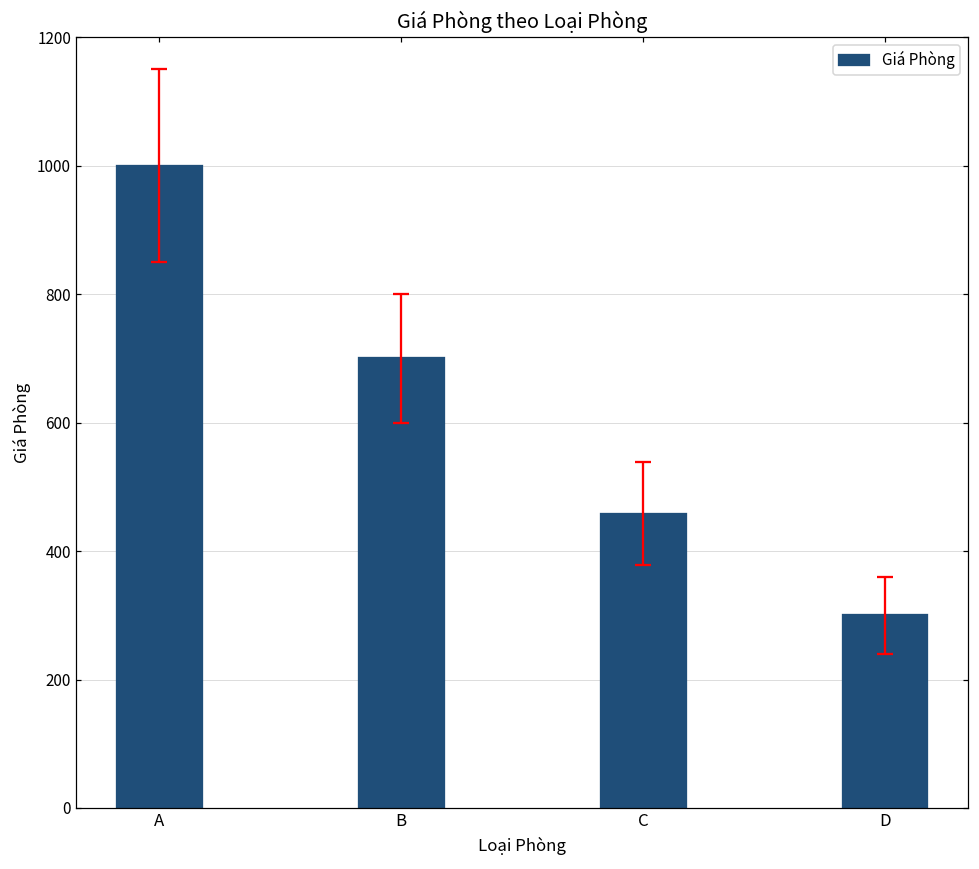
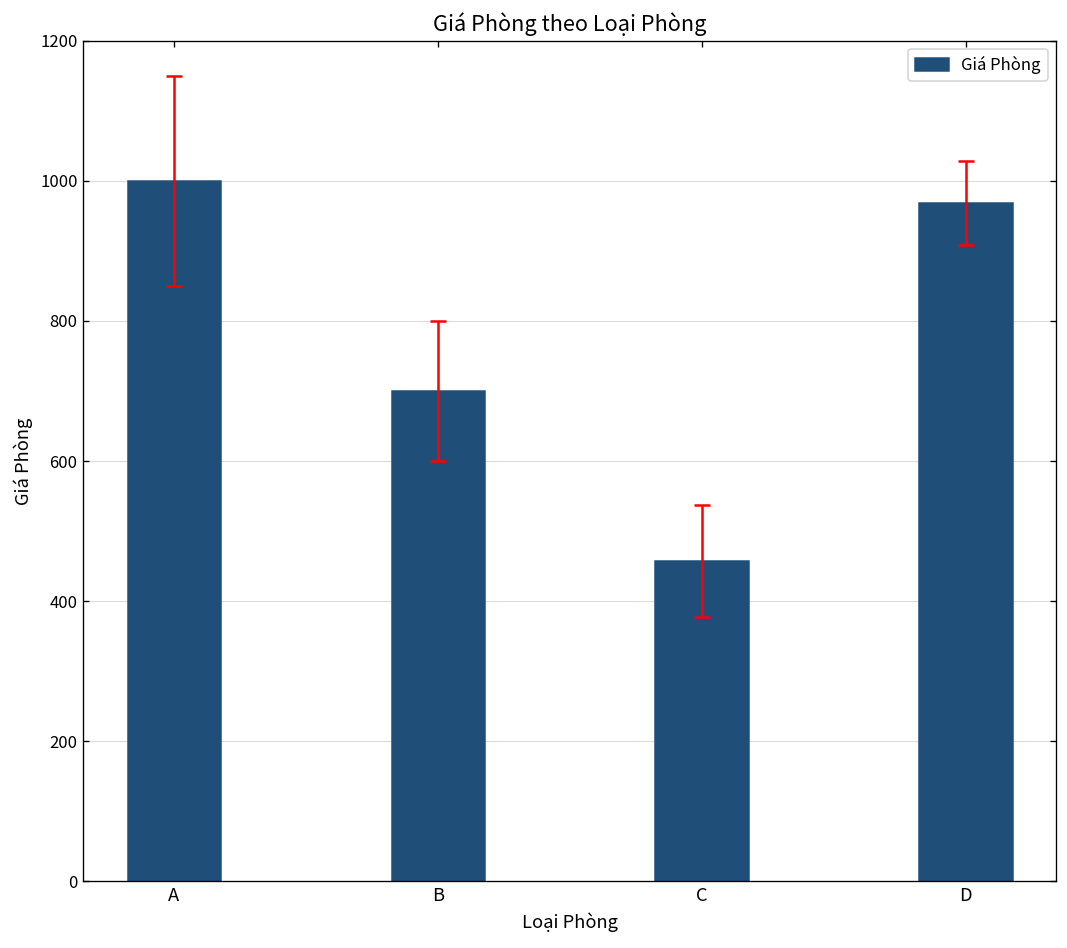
Giá Phòng, D: 300 -> 970
